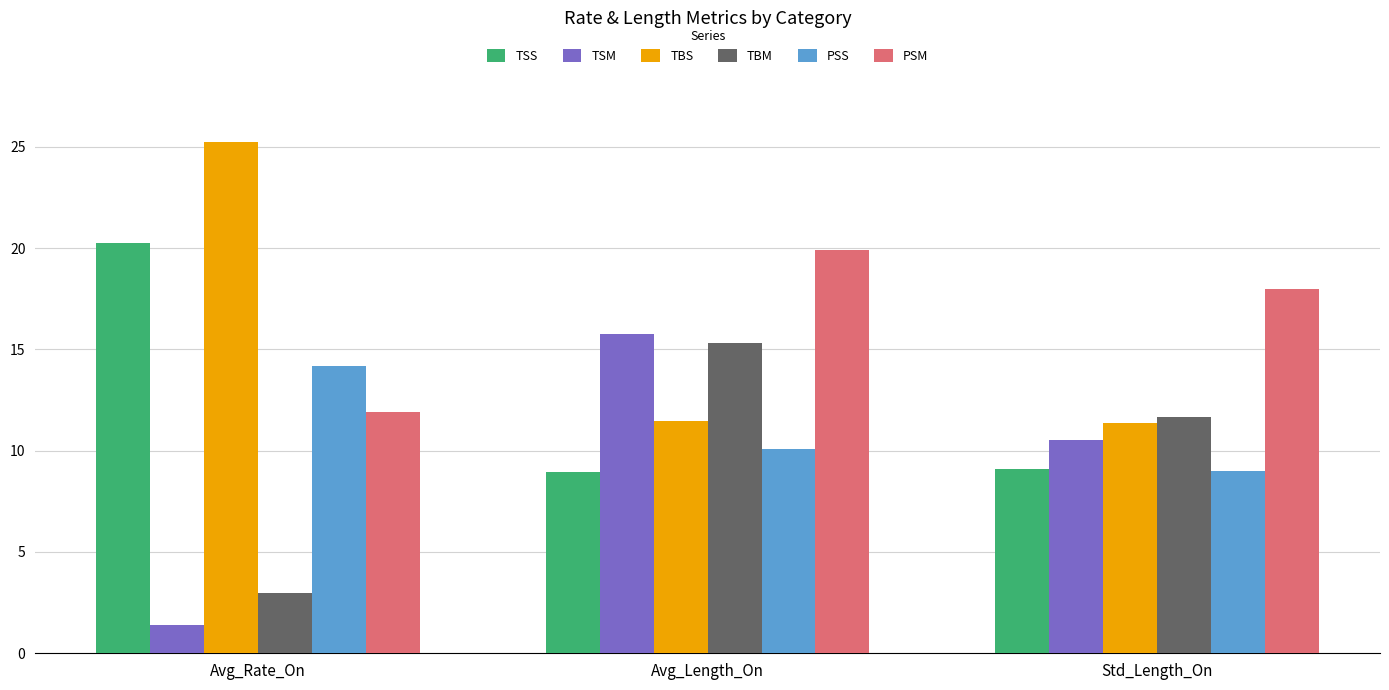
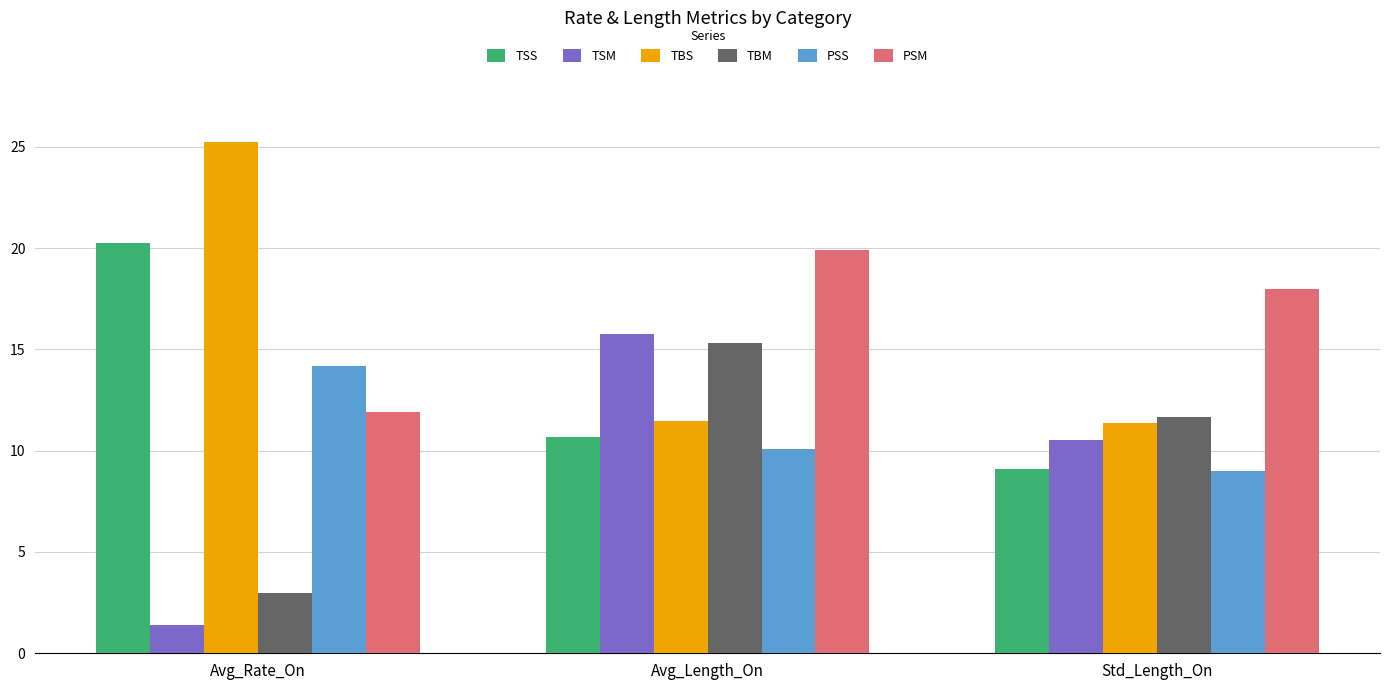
TSS, Avg_Length_On: 8.9 -> 10.7
